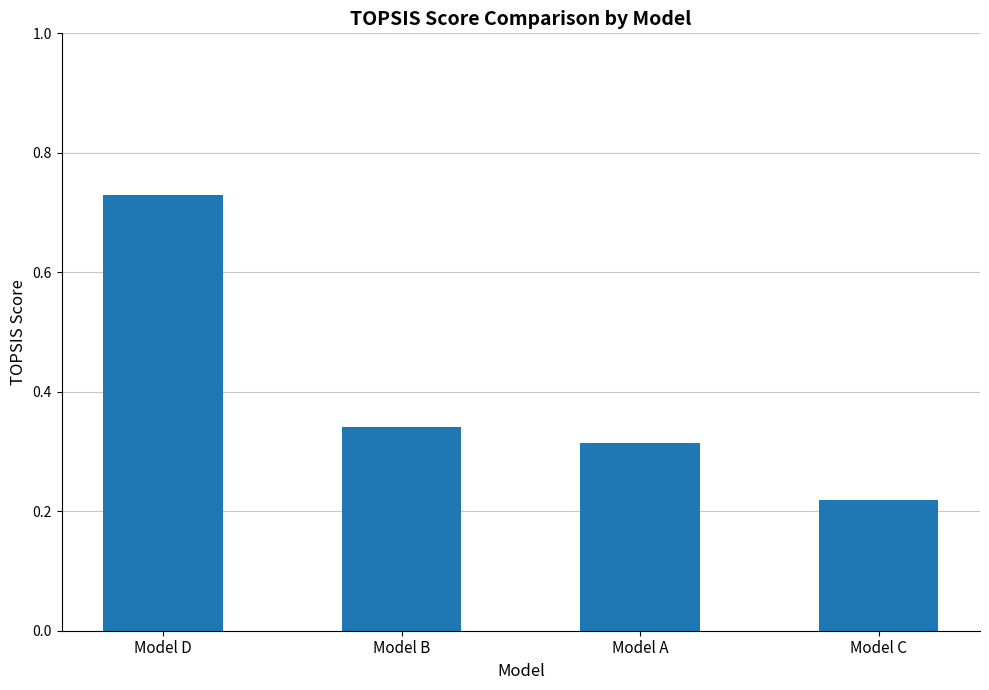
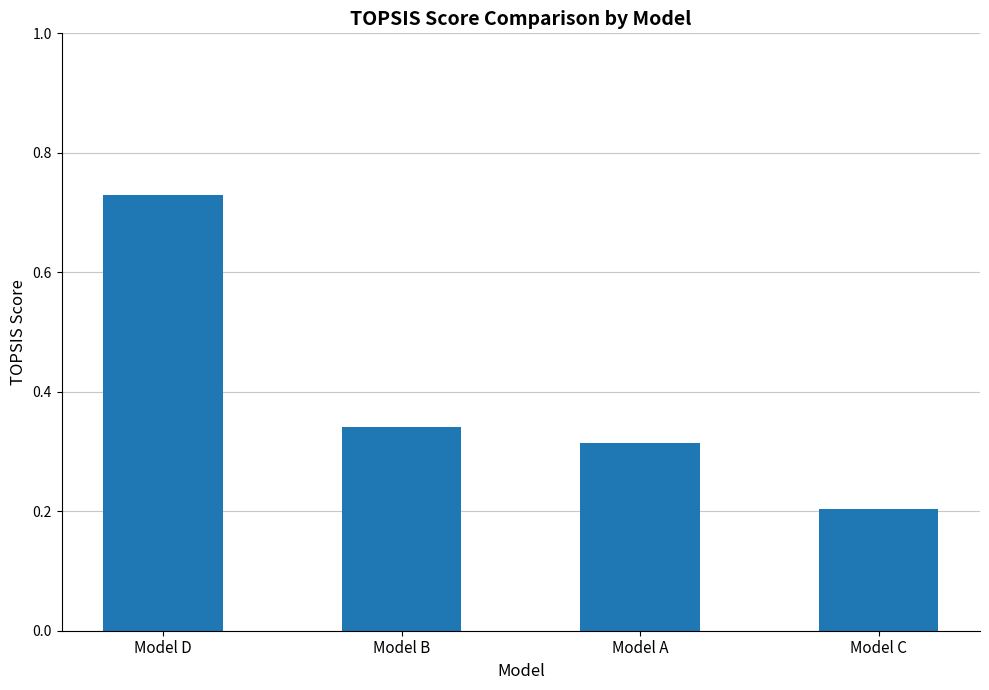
Model C: 0.22 -> 0.20
